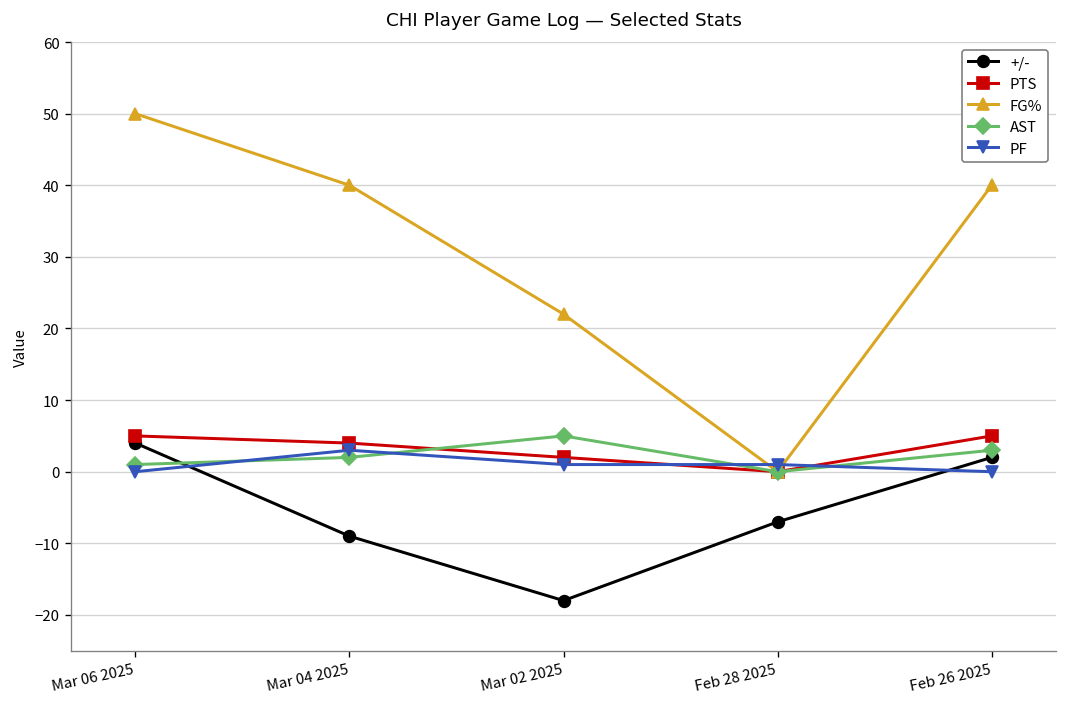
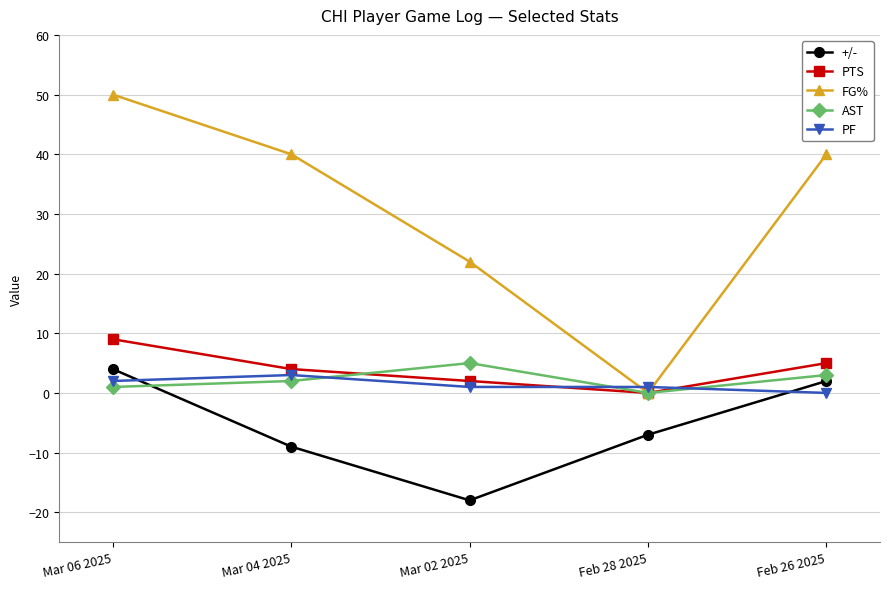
PTS, Mar 06 2025: 5 -> 9
PF, Mar 06 2025: 0 -> 2
